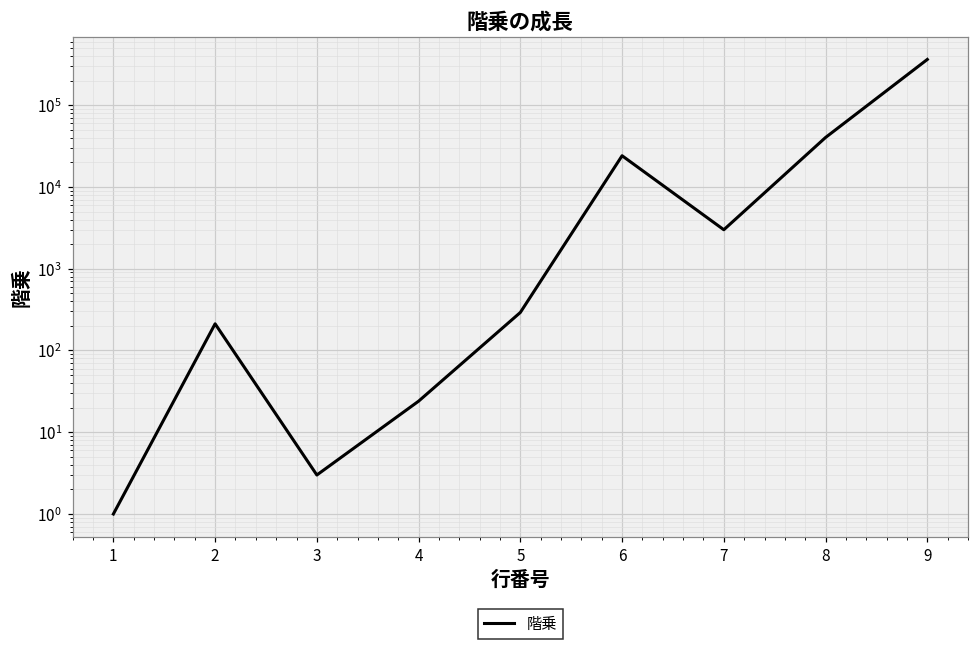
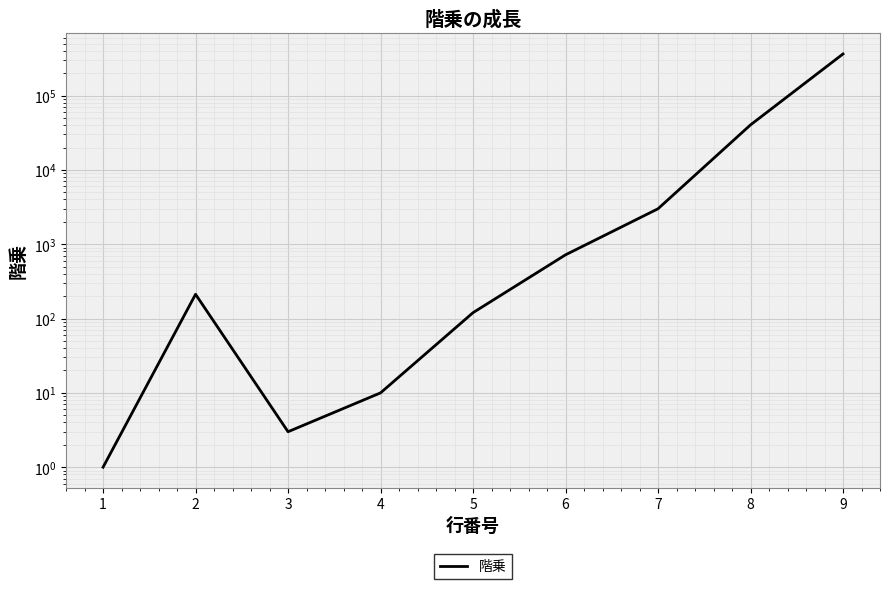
4: 24 -> 10
5: 290 -> 120
6: 24000 -> 700
